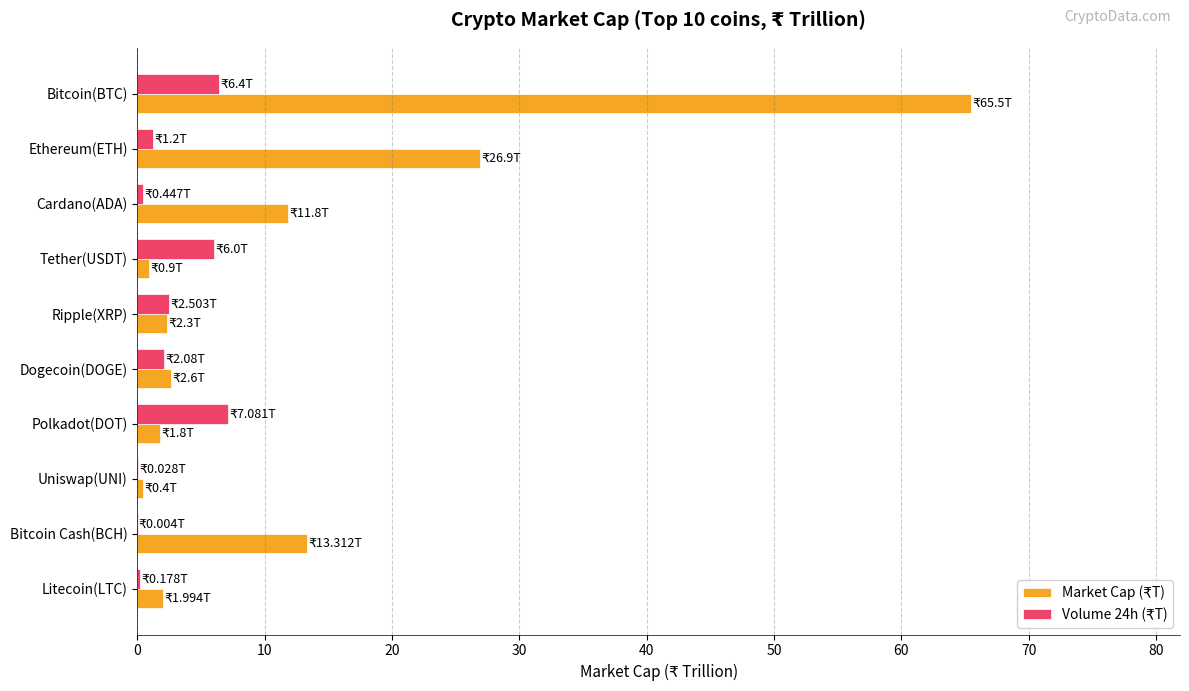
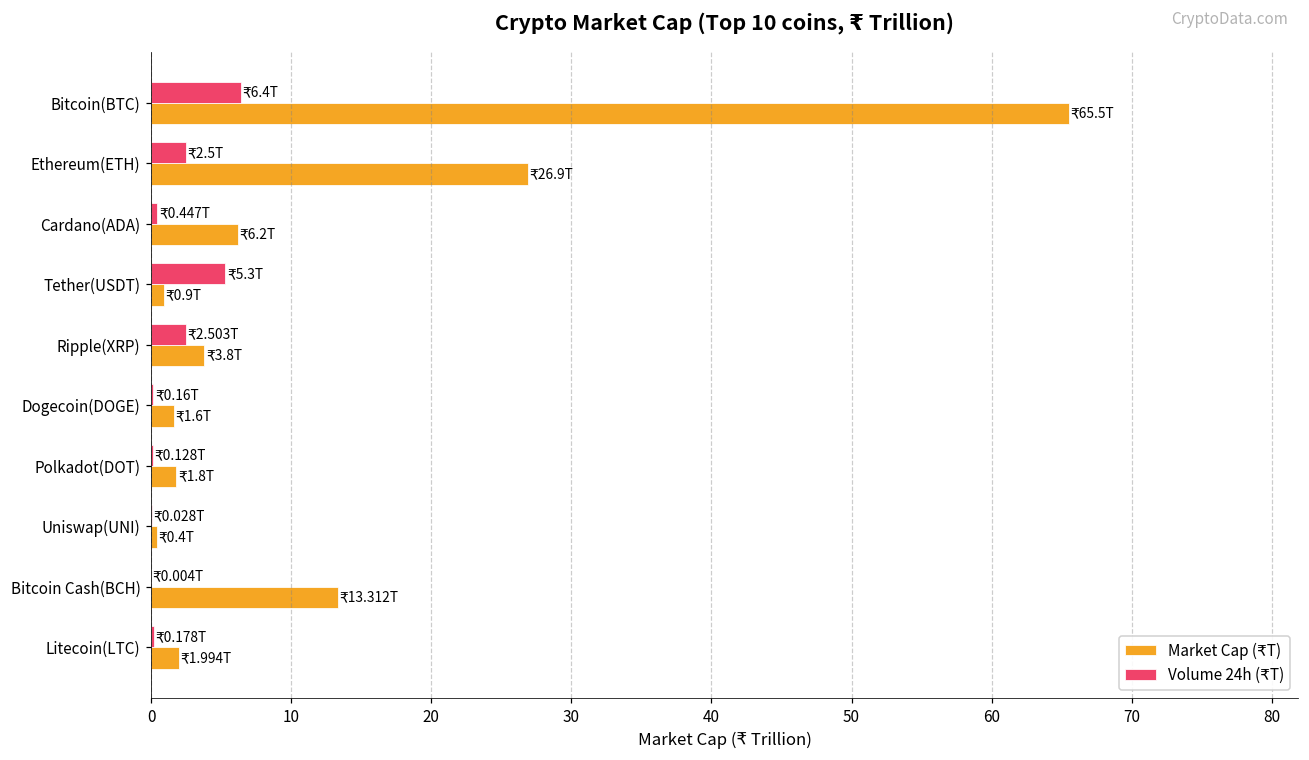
Volume 24h (₹T), Ethereum(ETH): 1.2T -> 2.5T
Market Cap (₹T), Cardano(ADA): 11.8T -> 6.2T
Volume 24h (₹T), Tether(USDT): 6.0T -> 5.3T
Market Cap (₹T), Ripple(XRP): 2.3T -> 3.8T
Volume 24h (₹T), Dogecoin(DOGE): 2.08T -> 0.16T
Market Cap (₹T), Dogecoin(DOGE): 2.6T -> 1.6T
Volume 24h (₹T), Polkadot(DOT): 7.081T -> 0.128T
